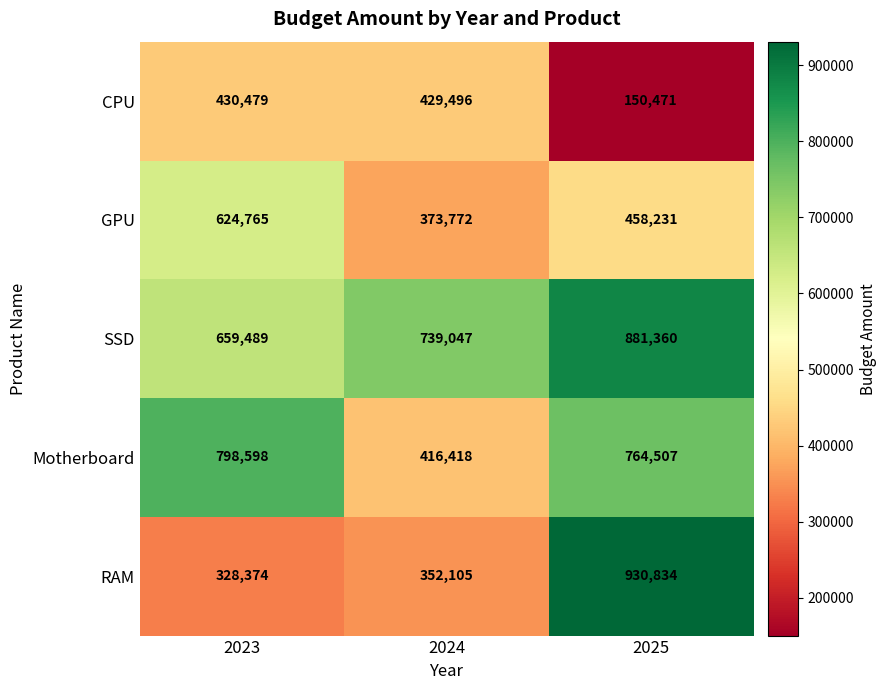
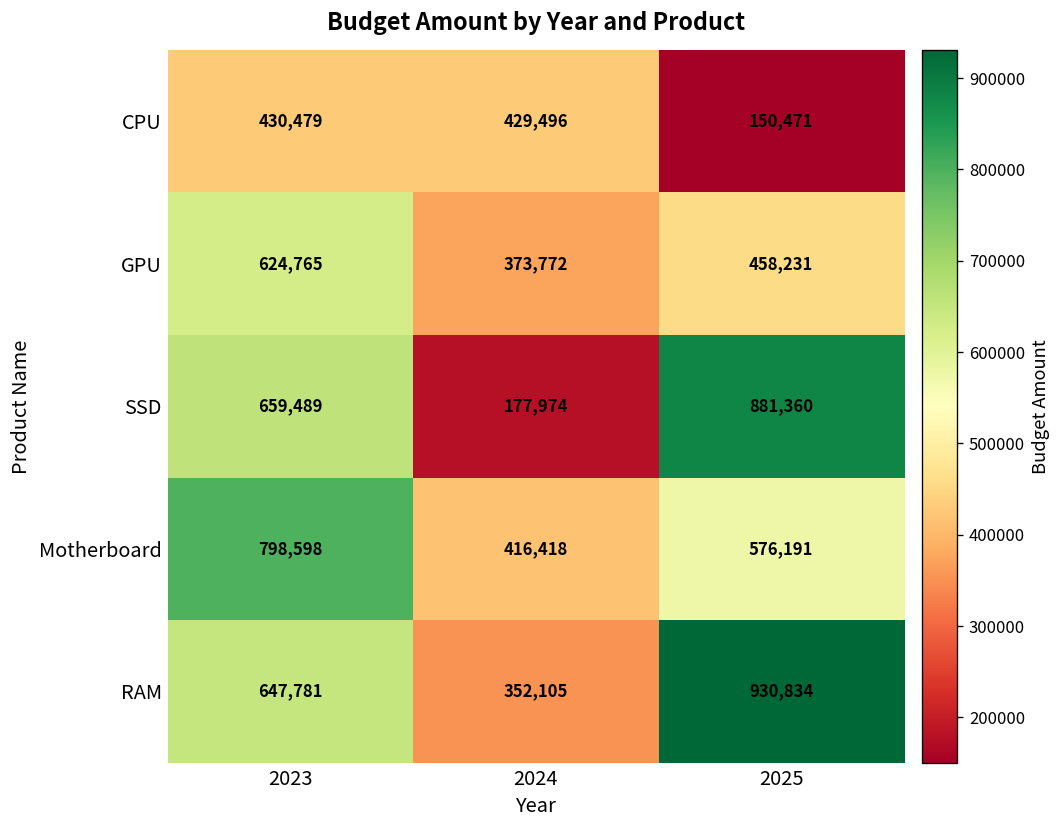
SSD, 2024: 739,047 -> 177,974
Motherboard, 2025: 764,507 -> 576,191
RAM, 2023: 328,374 -> 647,781
